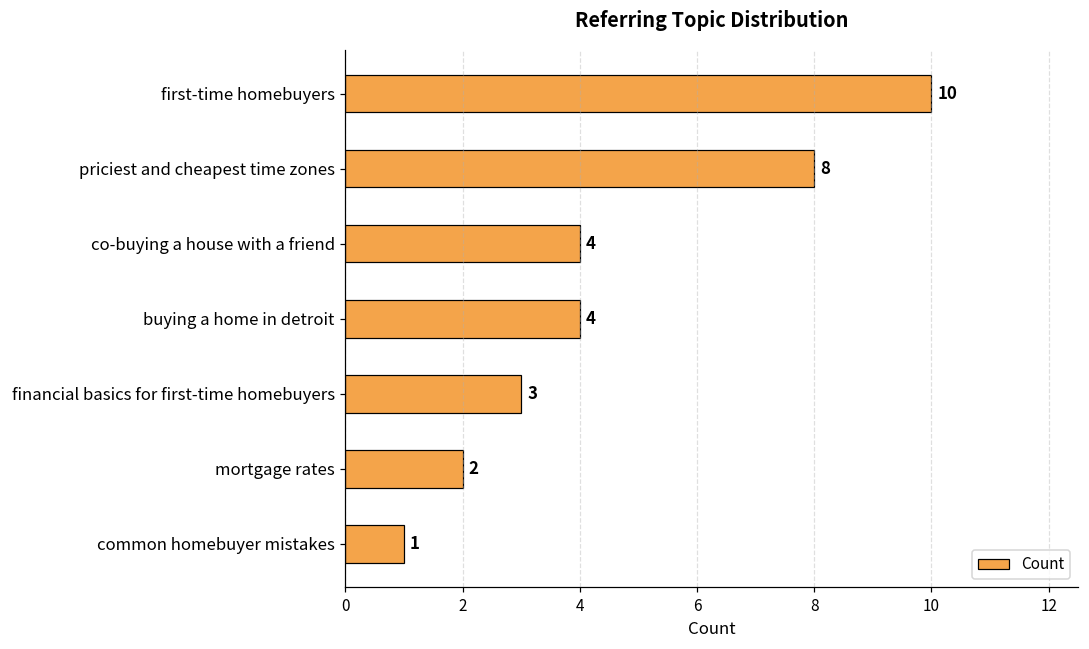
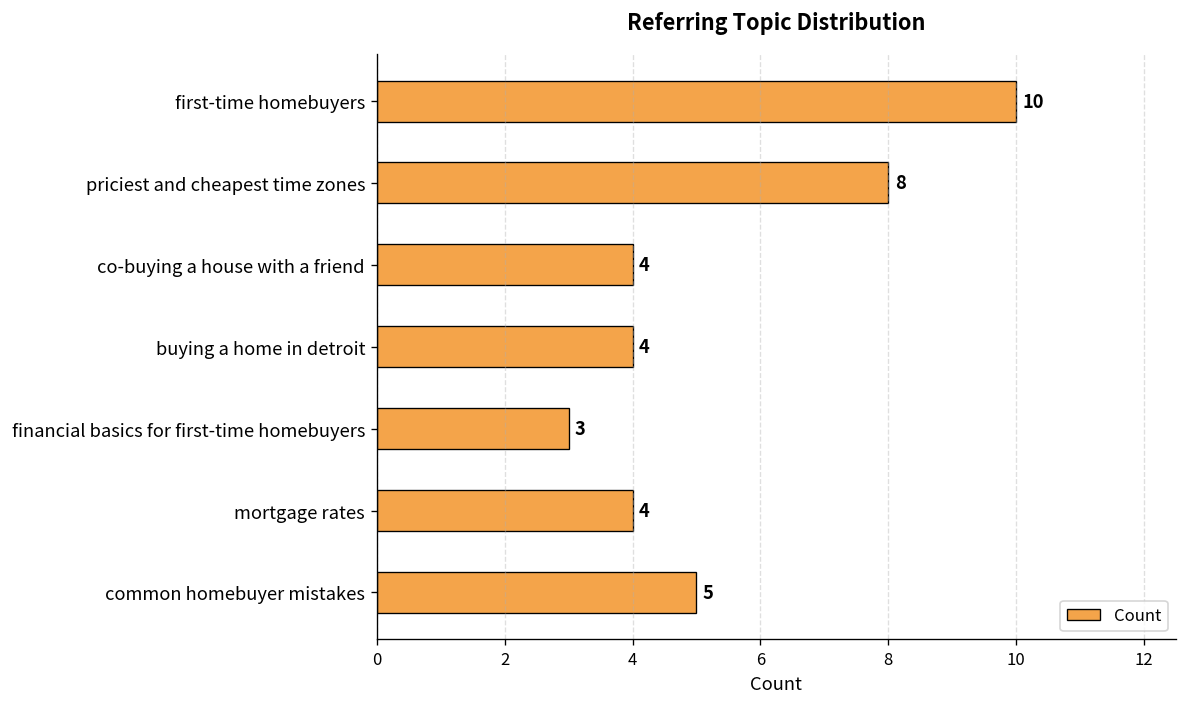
mortgage rates: 2 -> 4
common homebuyer mistakes: 1 -> 5
